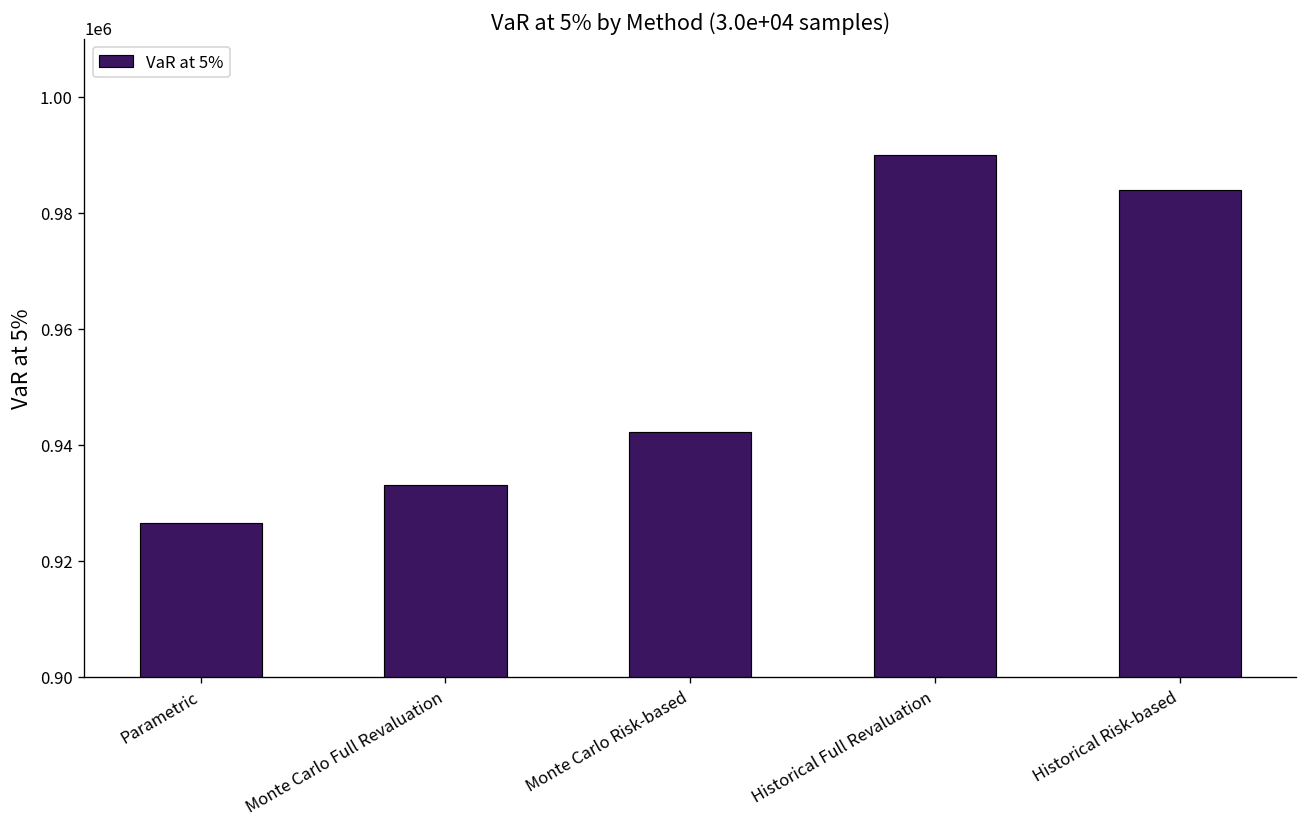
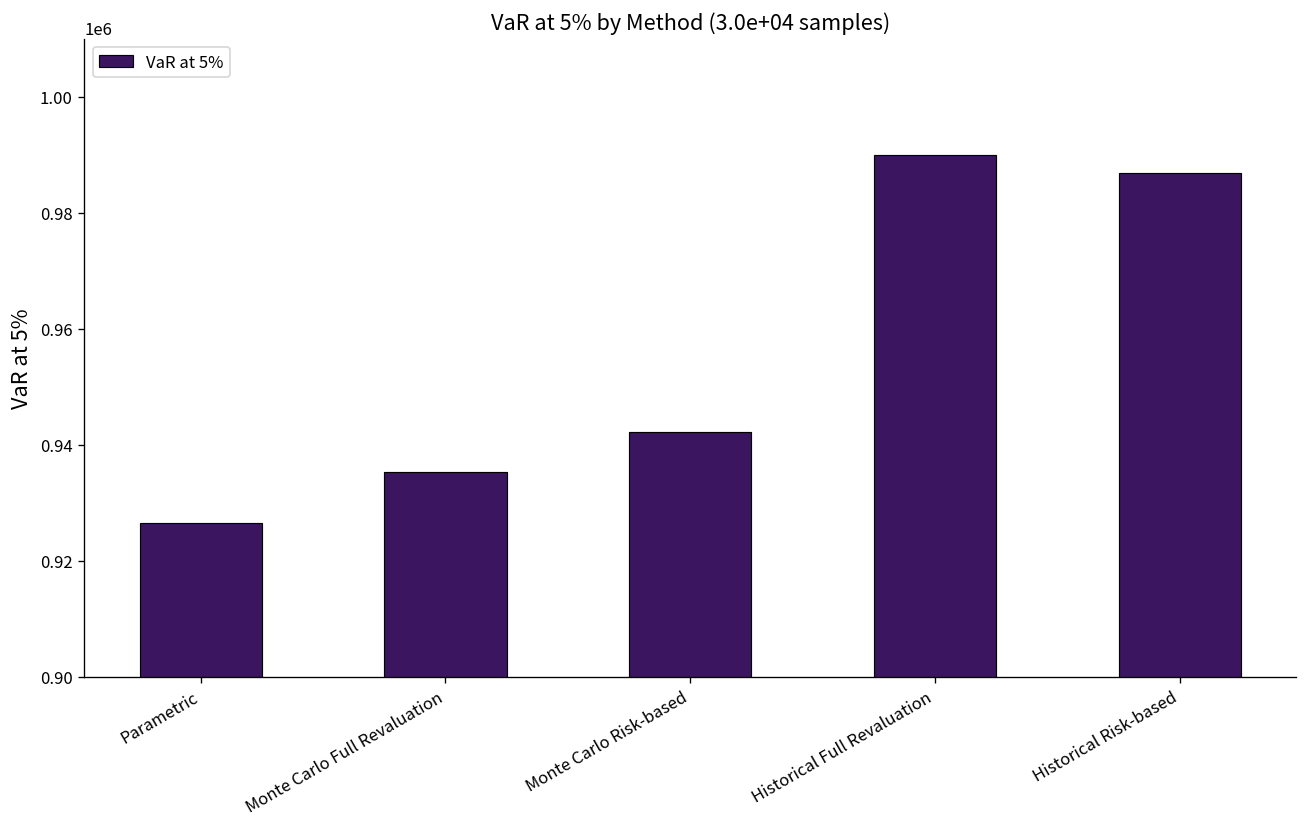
Monte Carlo Full Revaluation: 933000 -> 935000
Historical Risk-based: 984000 -> 987000
